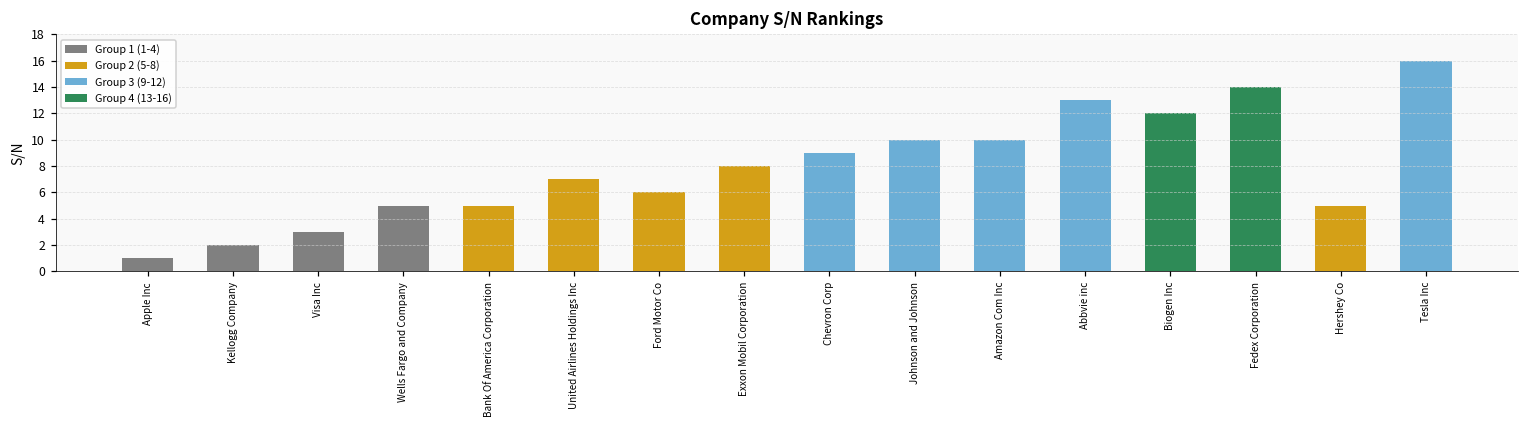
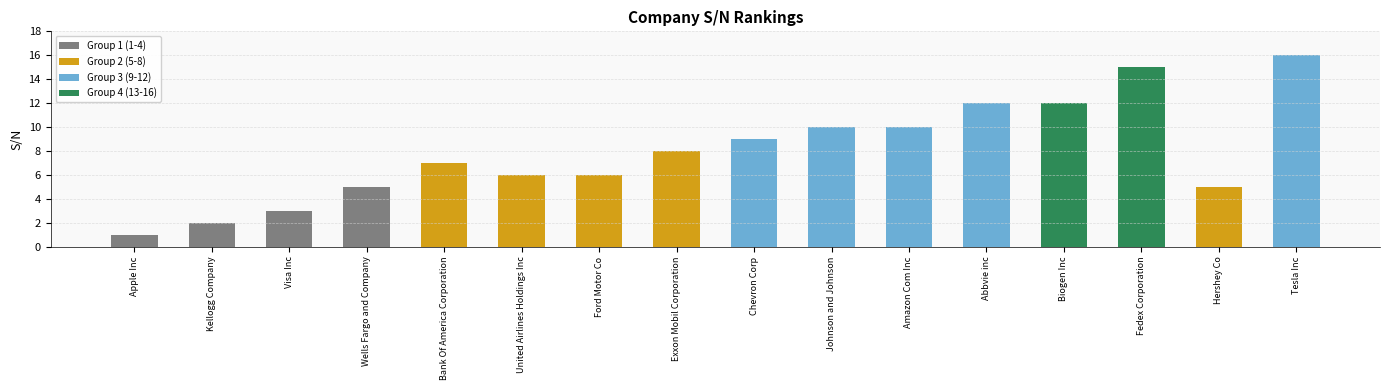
Bank Of America Corporation: 5 -> 7
United Airlines Holdings Inc: 7 -> 6
Abbvie inc: 13 -> 12
Fedex Corporation: 14 -> 15
